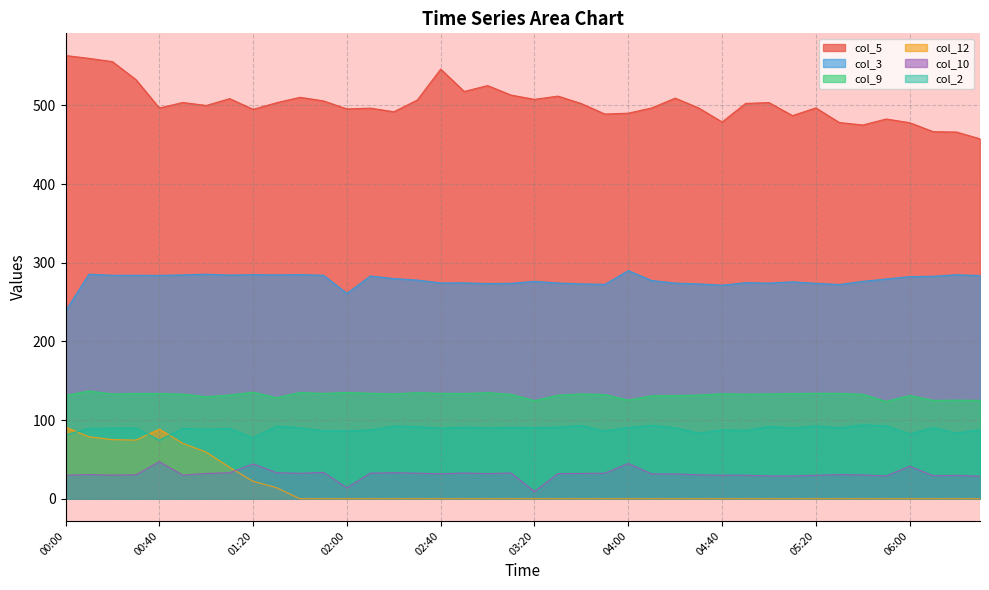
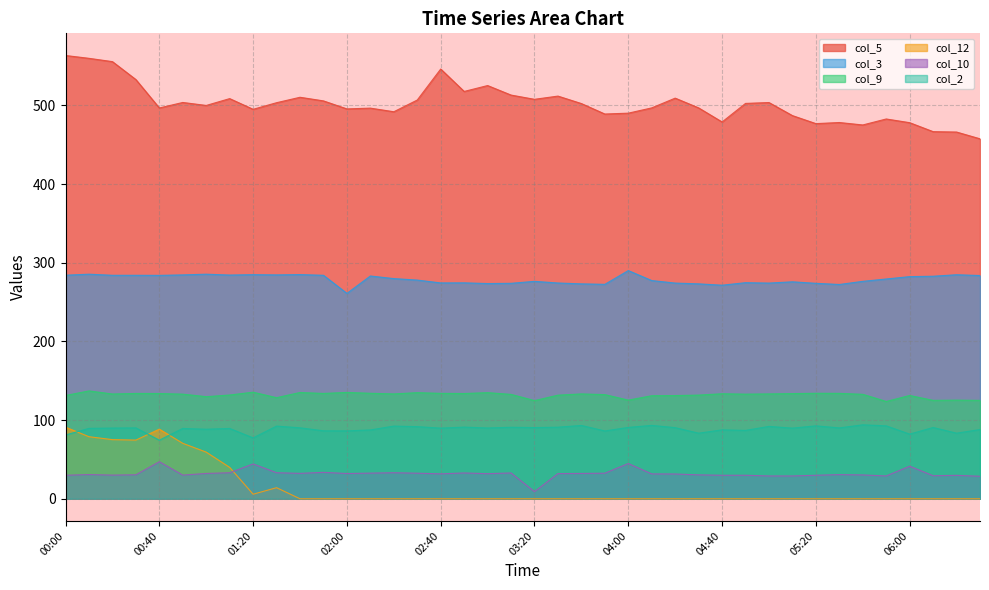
col_3, 00:00: 240 -> 280
col_12, 01:20: 20 -> 10
col_10, 02:00: 10 -> 30
col_5, 05:20: 500 -> 480
